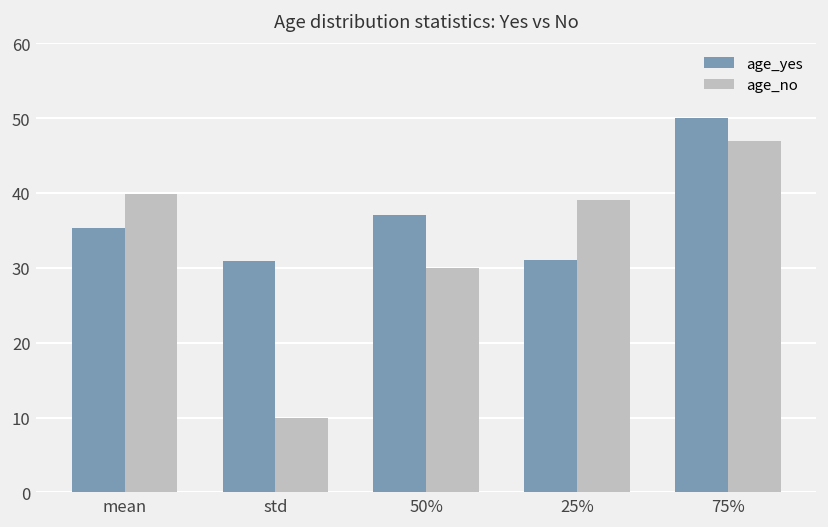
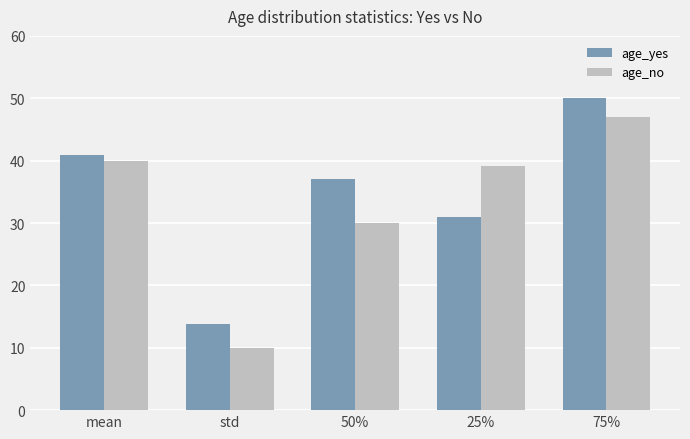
age_yes, mean: 35 -> 41
age_yes, std: 31 -> 14
